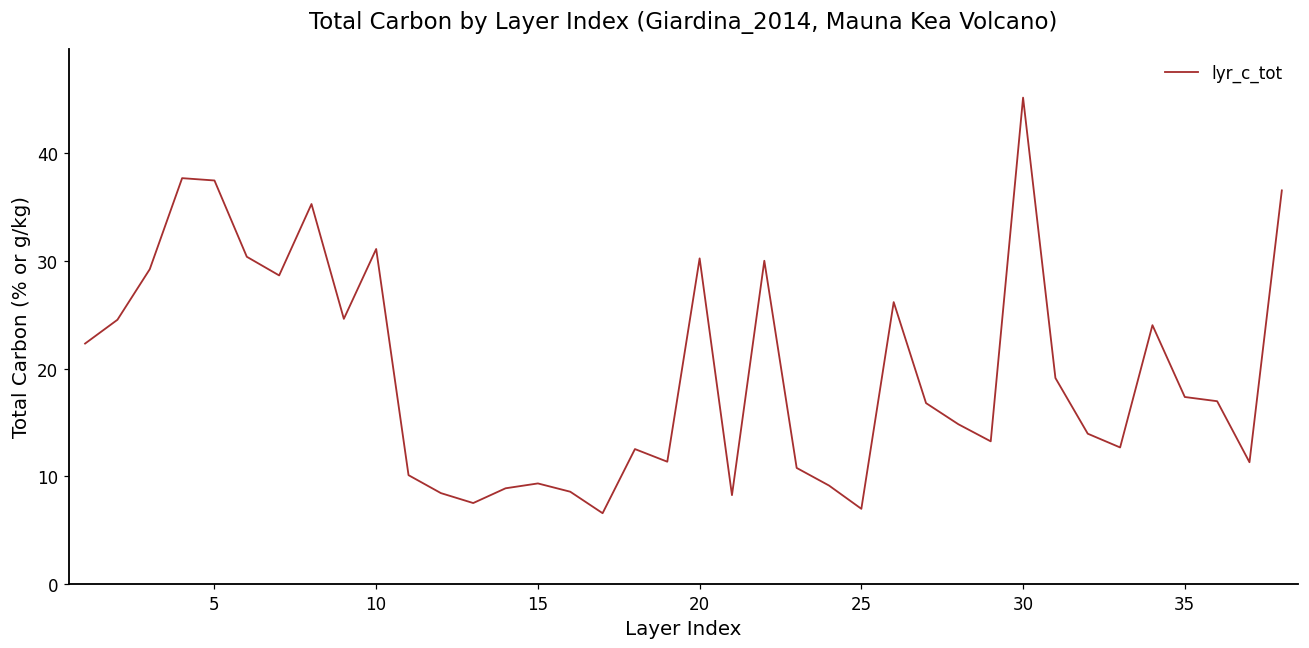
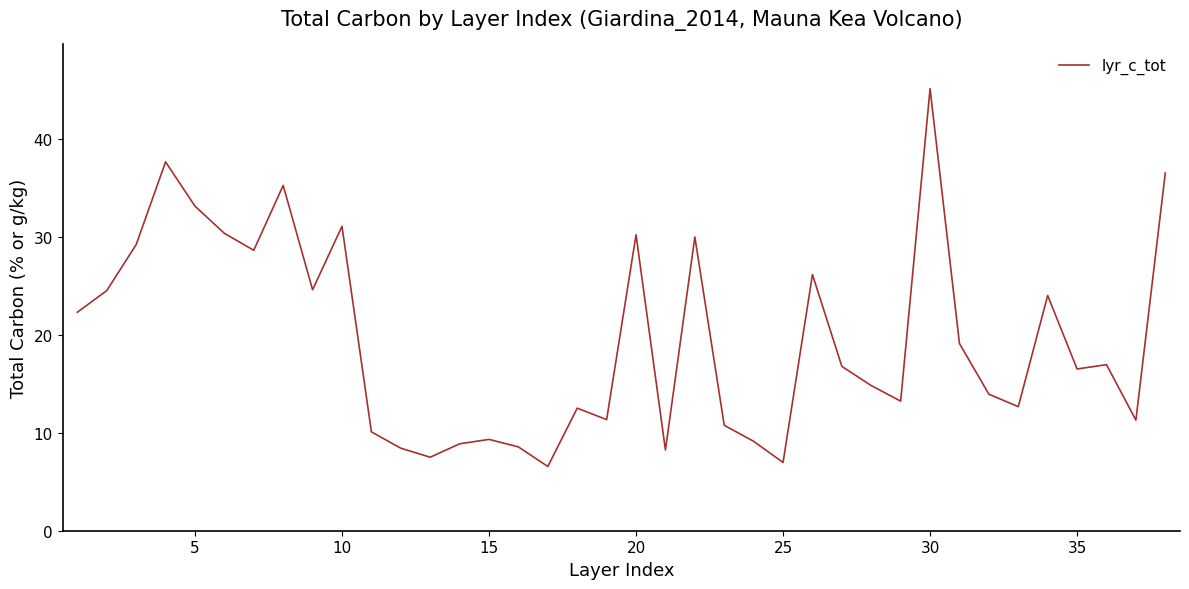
5: 37 -> 33
35: 17.4 -> 16.5
